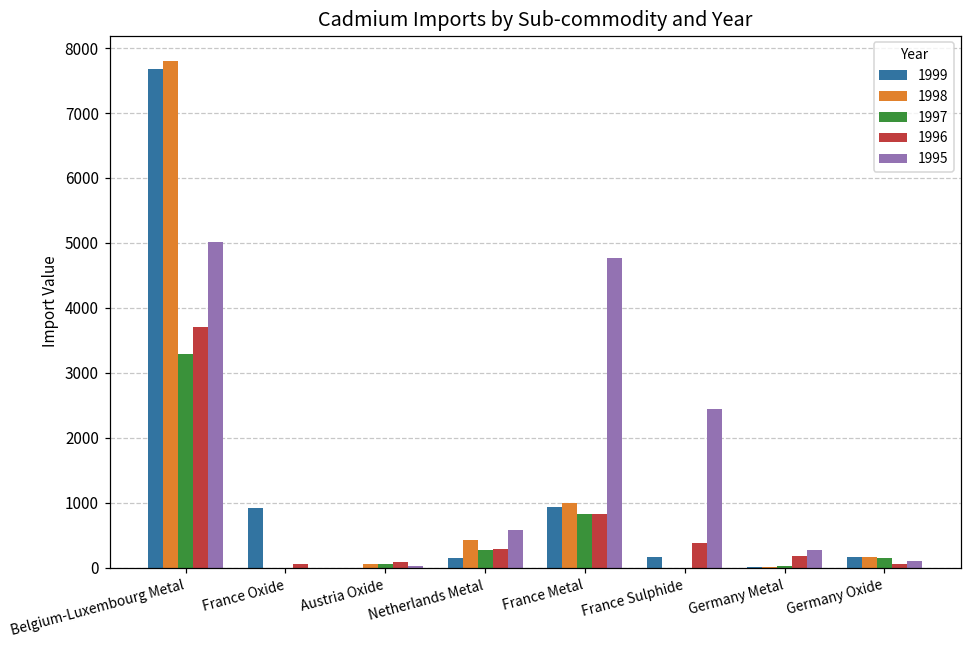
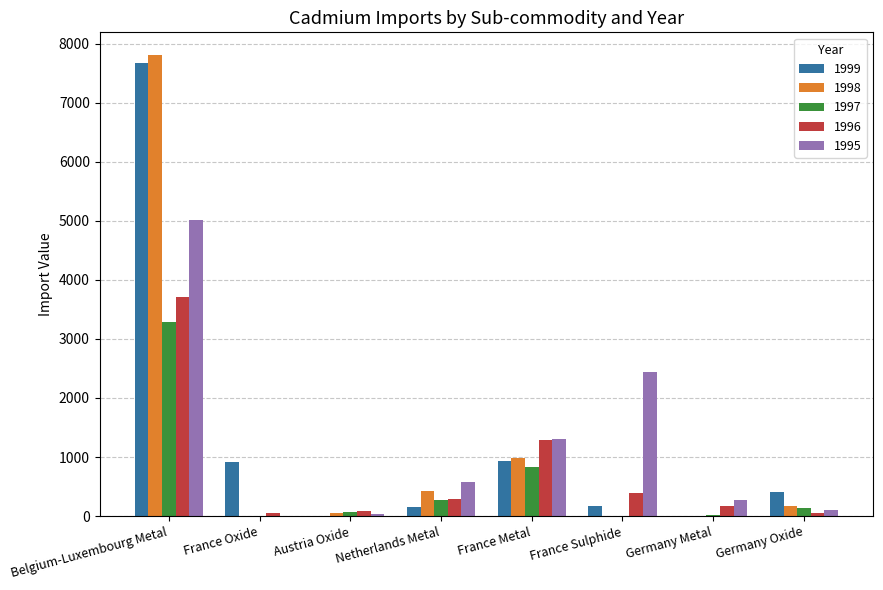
1996, France Metal: 800 -> 1300
1995, France Metal: 4800 -> 1300
1999, Germany Oxide: 200 -> 400
